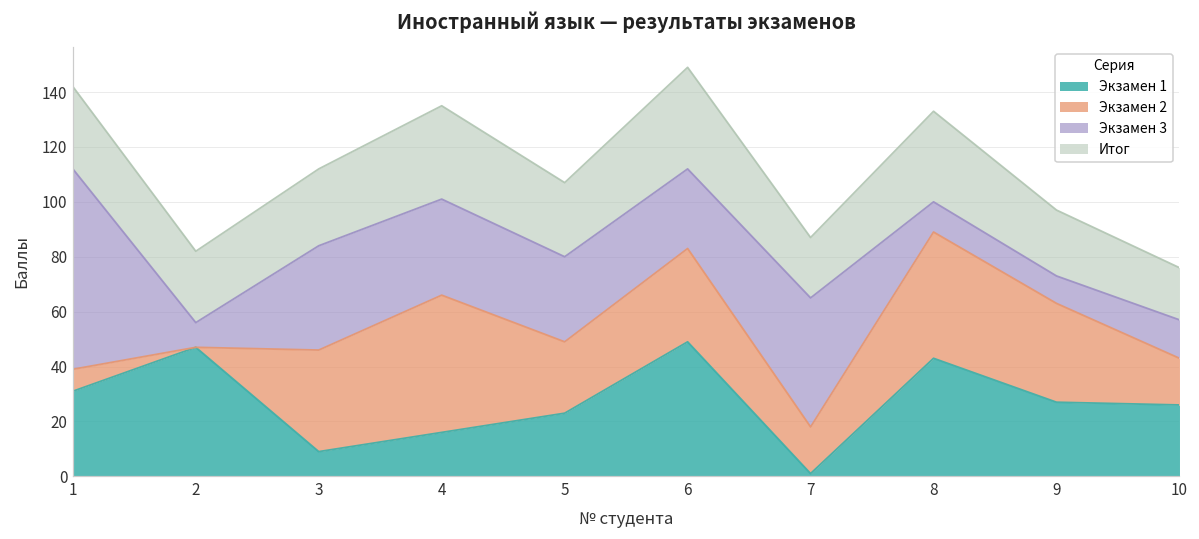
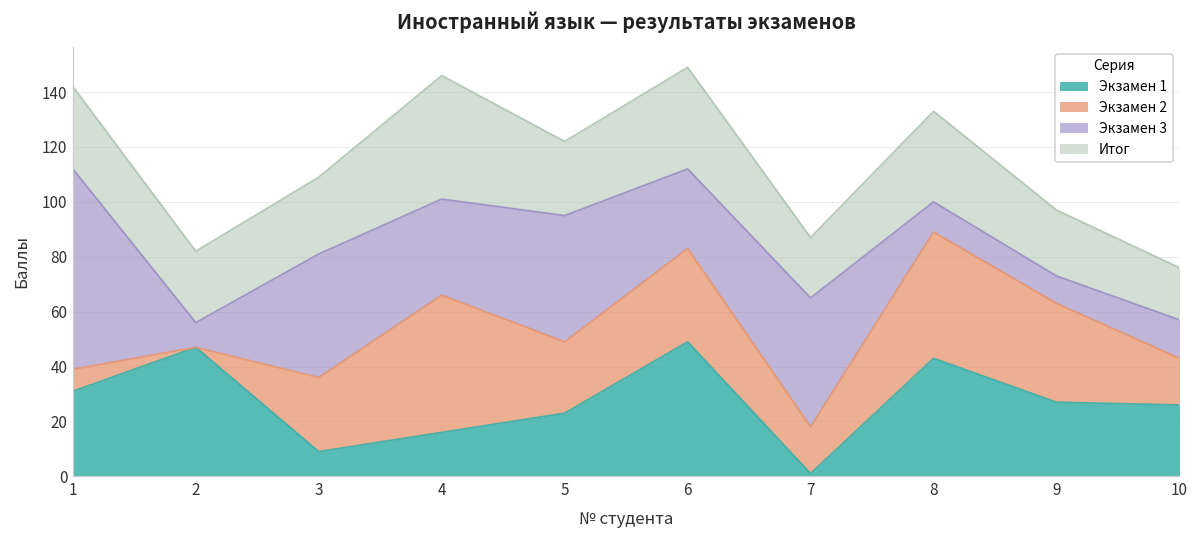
Экзамен 2, 3: 37 -> 27
Экзамен 3, 3: 38 -> 45
Итог, 4: 34 -> 45
Экзамен 3, 5: 31 -> 46
